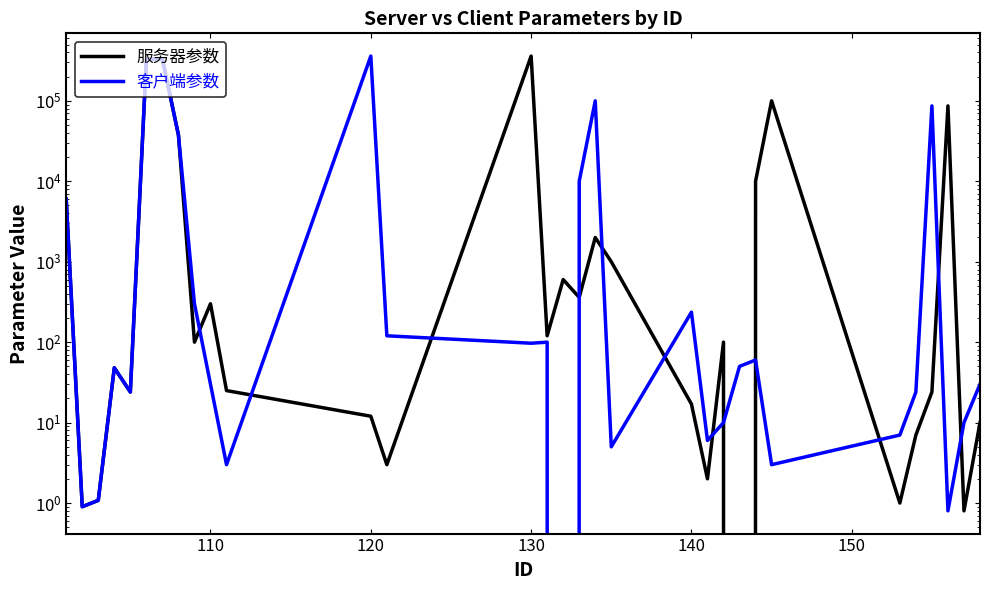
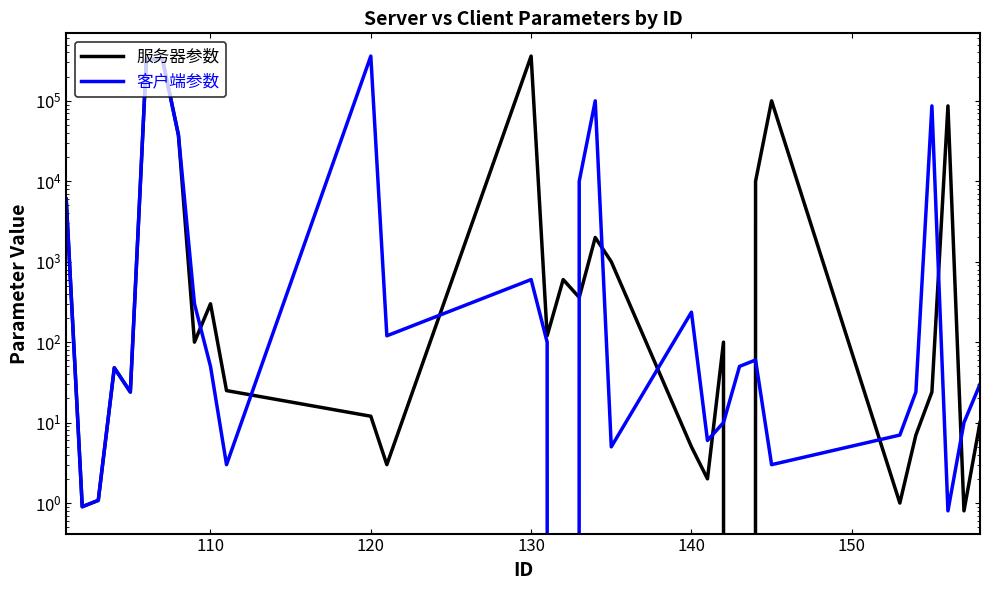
客户端参数, 110: 30 -> 50
客户端参数, 130: 100 -> 600
服务器参数, 140: 17 -> 5
